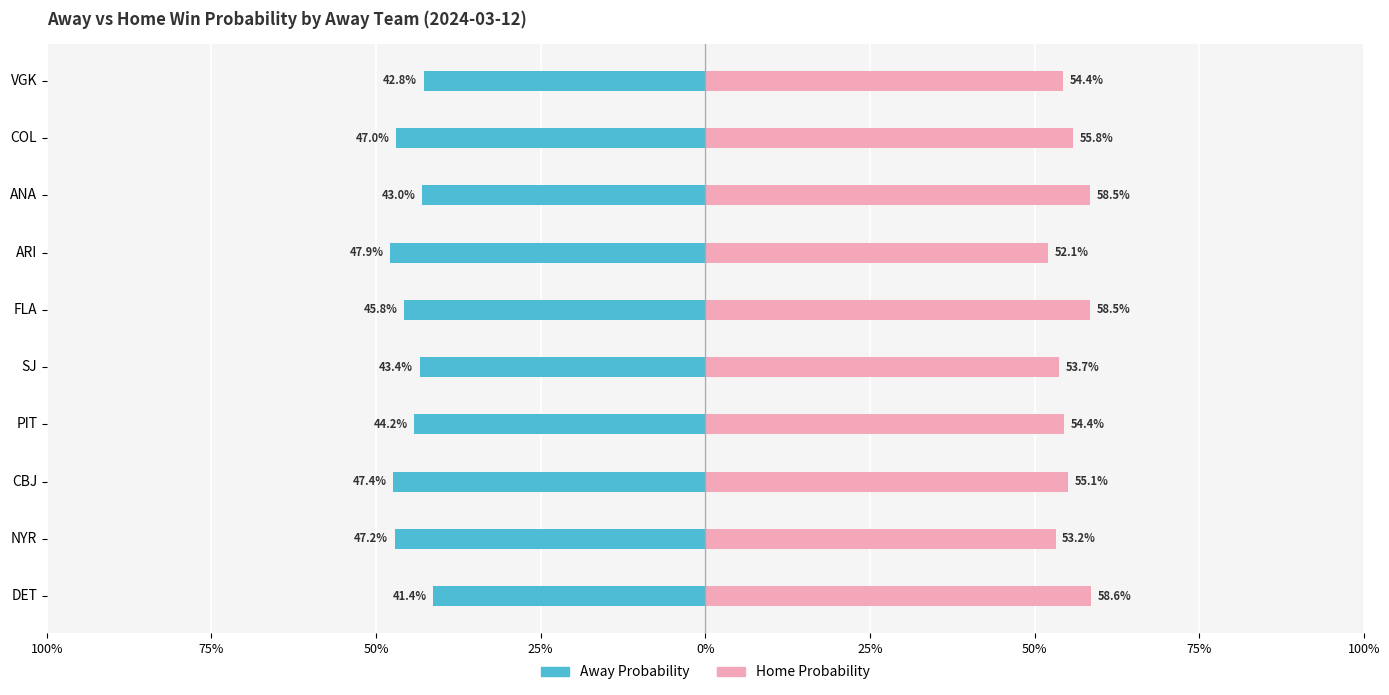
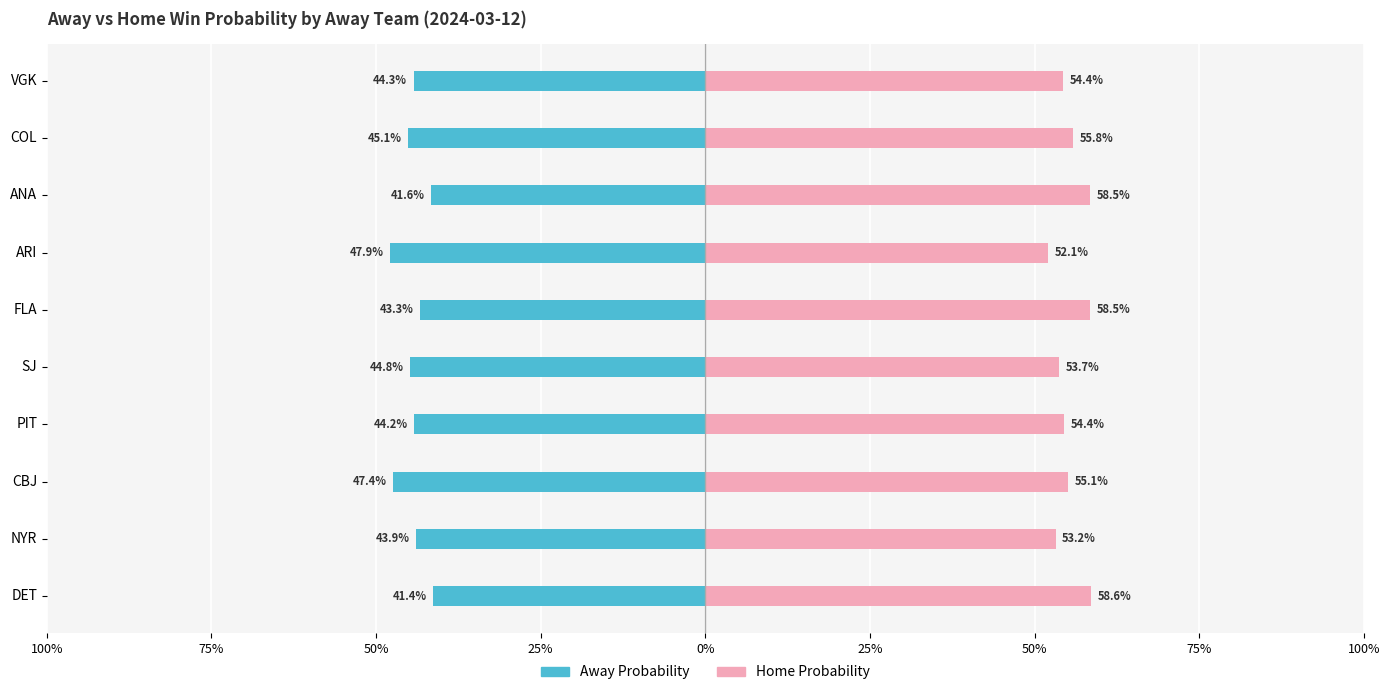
Away Probability, VGK: 42.8% -> 44.3%
Away Probability, COL: 47.0% -> 45.1%
Away Probability, ANA: 43.0% -> 41.6%
Away Probability, FLA: 45.8% -> 43.3%
Away Probability, SJ: 43.4% -> 44.8%
Away Probability, NYR: 47.2% -> 43.9%
